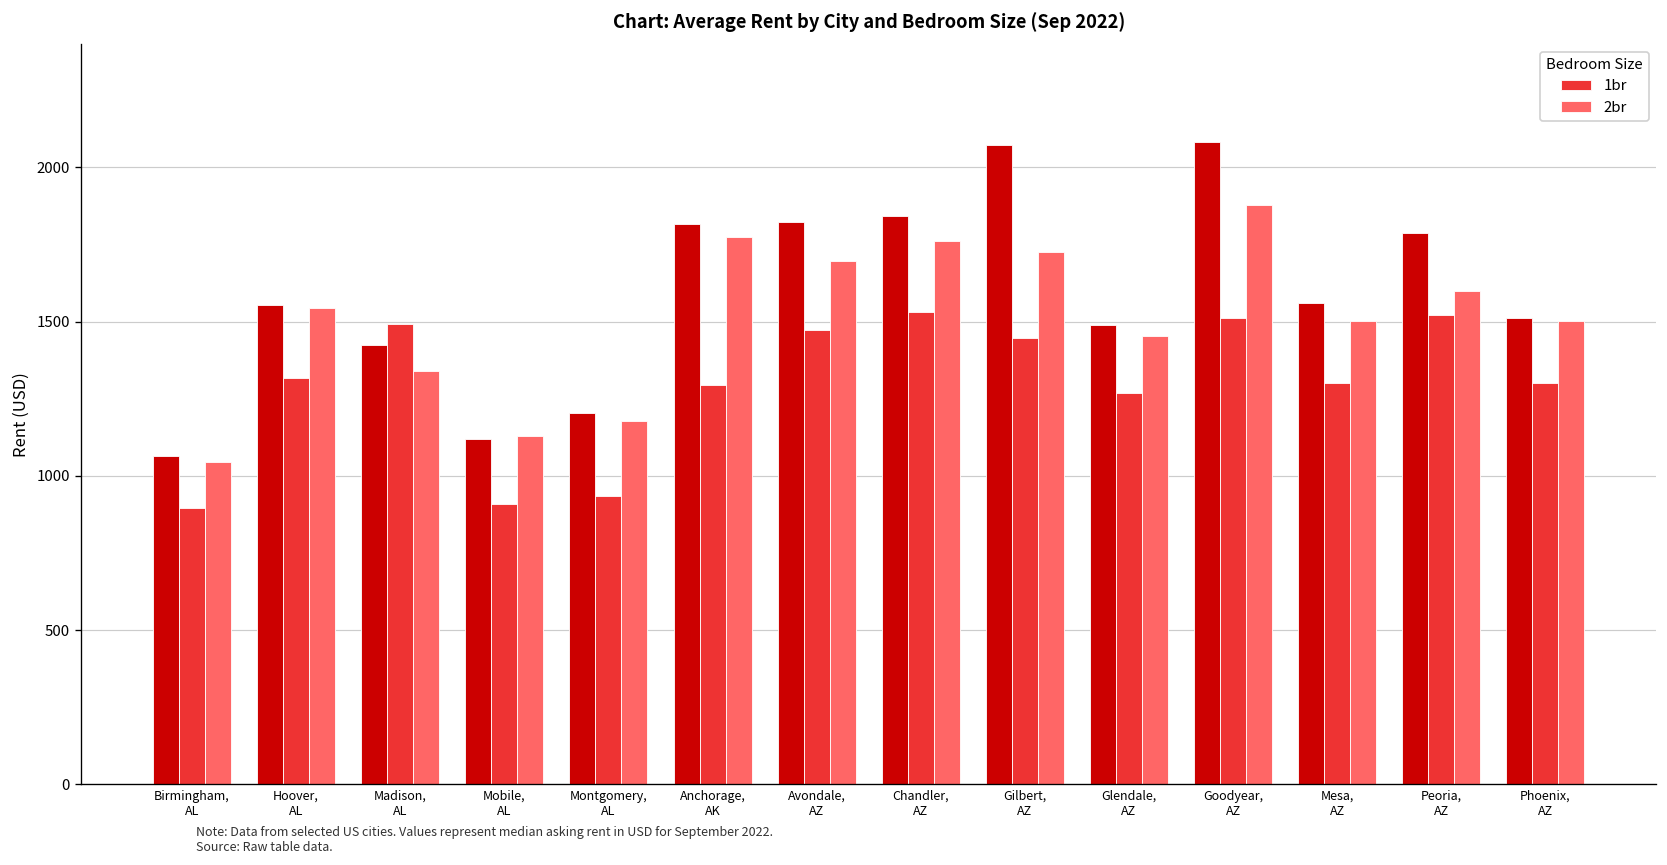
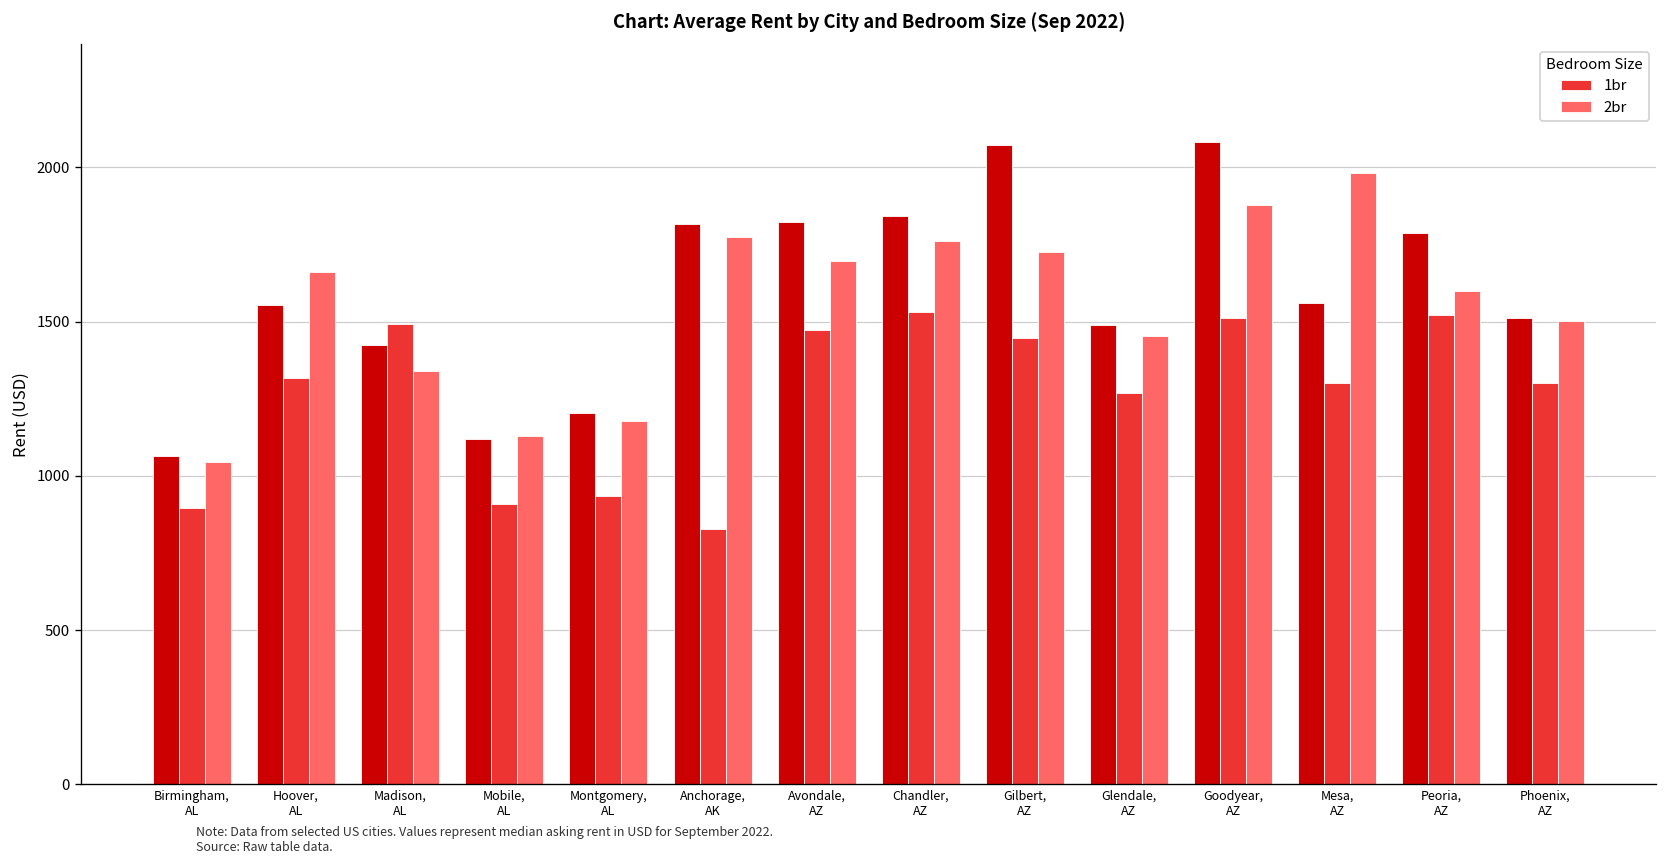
2br, Hoover, AL: 1550 -> 1660
1br, Anchorage, AK: 1300 -> 830
2br, Mesa, AZ: 1500 -> 1980
